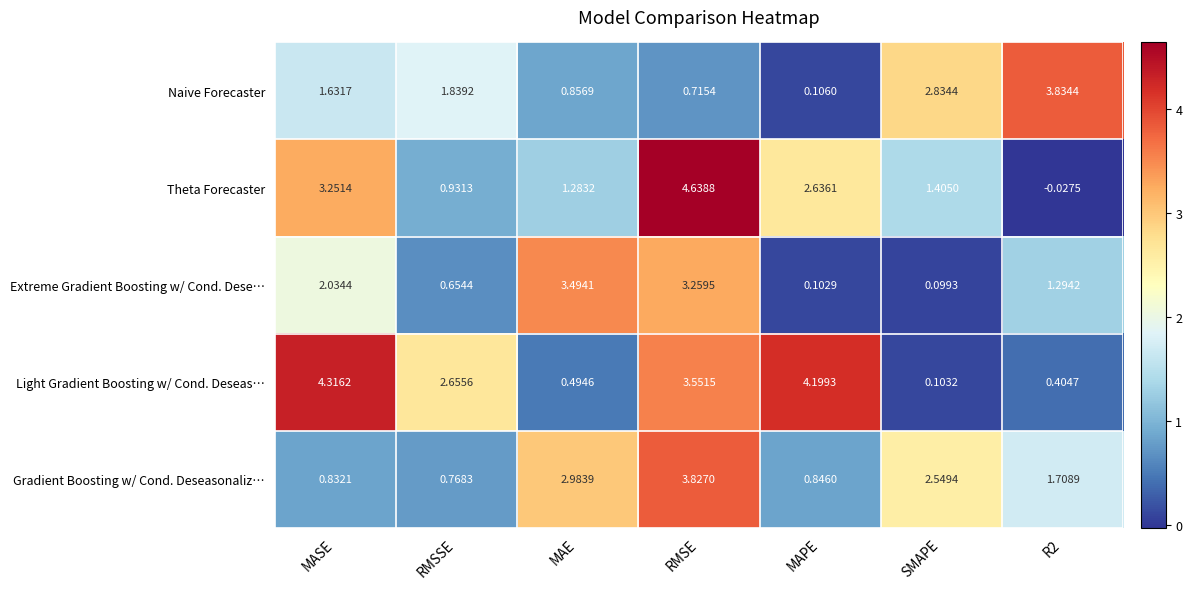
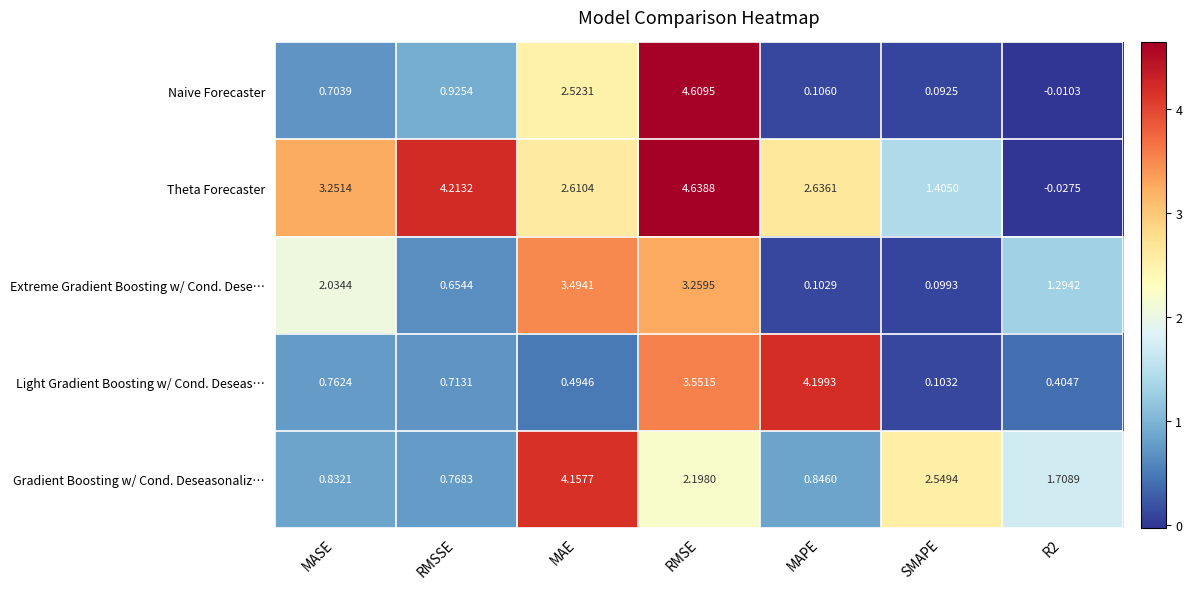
Naive Forecaster, MASE: 1.6317 -> 0.7039
Naive Forecaster, RMSSE: 1.8392 -> 0.9254
Naive Forecaster, MAE: 0.8569 -> 2.5231
Naive Forecaster, RMSE: 0.7154 -> 4.6095
Naive Forecaster, SMAPE: 2.8344 -> 0.0925
Naive Forecaster, R2: 3.8344 -> -0.0103
Theta Forecaster, RMSSE: 0.9313 -> 4.2132
Theta Forecaster, MAE: 1.2832 -> 2.6104
Light Gradient Boosting w/ Cond. Deseas…, MASE: 4.3162 -> 0.7624
Light Gradient Boosting w/ Cond. Deseas…, RMSSE: 2.6556 -> 0.7131
Gradient Boosting w/ Cond. Deseasonaliz…, MAE: 2.9839 -> 4.1577
Gradient Boosting w/ Cond. Deseasonaliz…, RMSE: 3.8270 -> 2.1980
